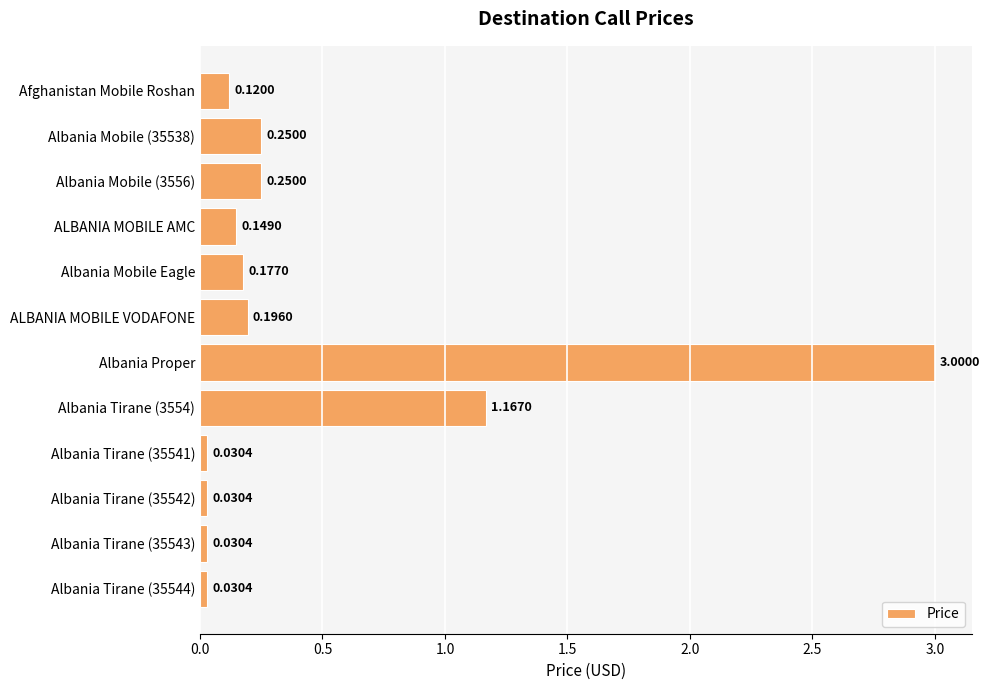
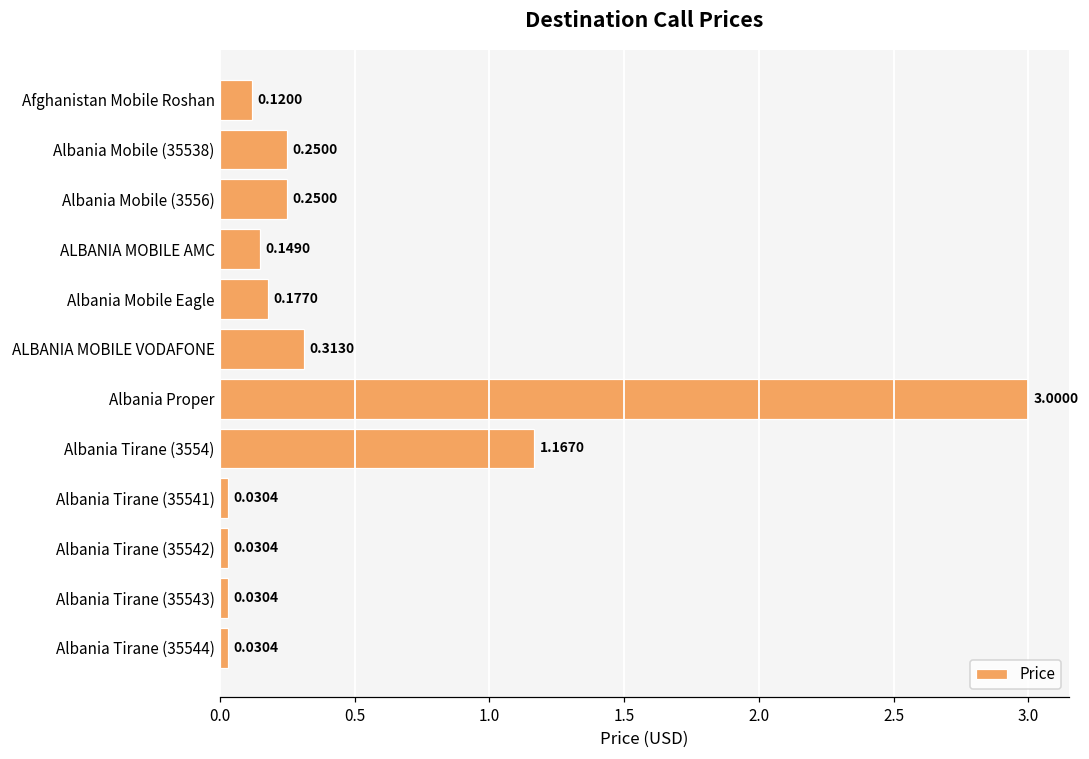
ALBANIA MOBILE VODAFONE: 0.1960 -> 0.3130
